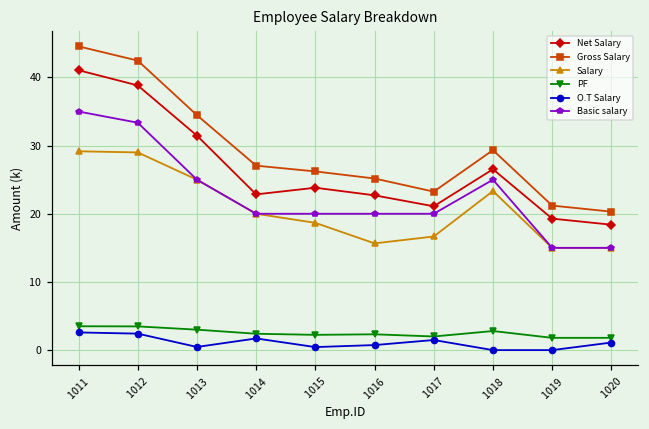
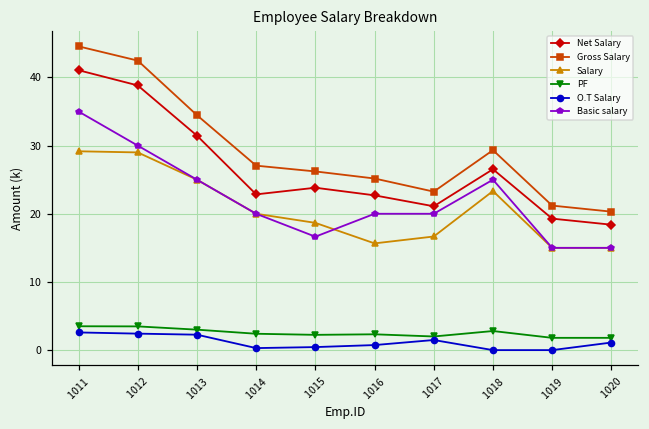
Basic salary, 1012: 33 -> 30
O.T Salary, 1013: 0 -> 2
O.T Salary, 1014: 2 -> 0
Basic salary, 1015: 20 -> 17
